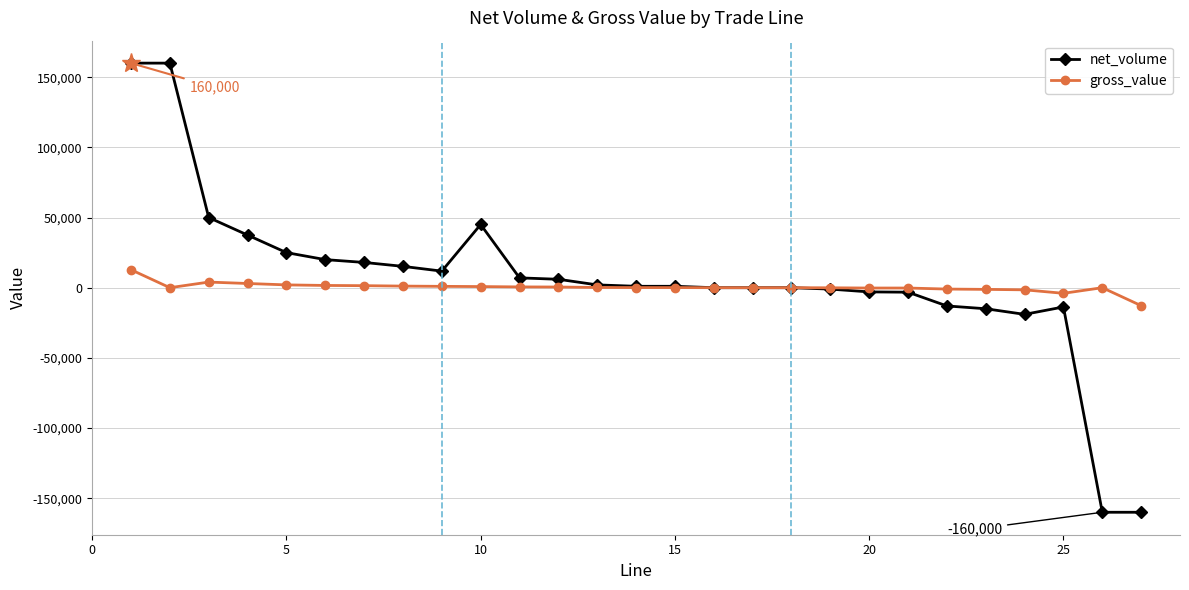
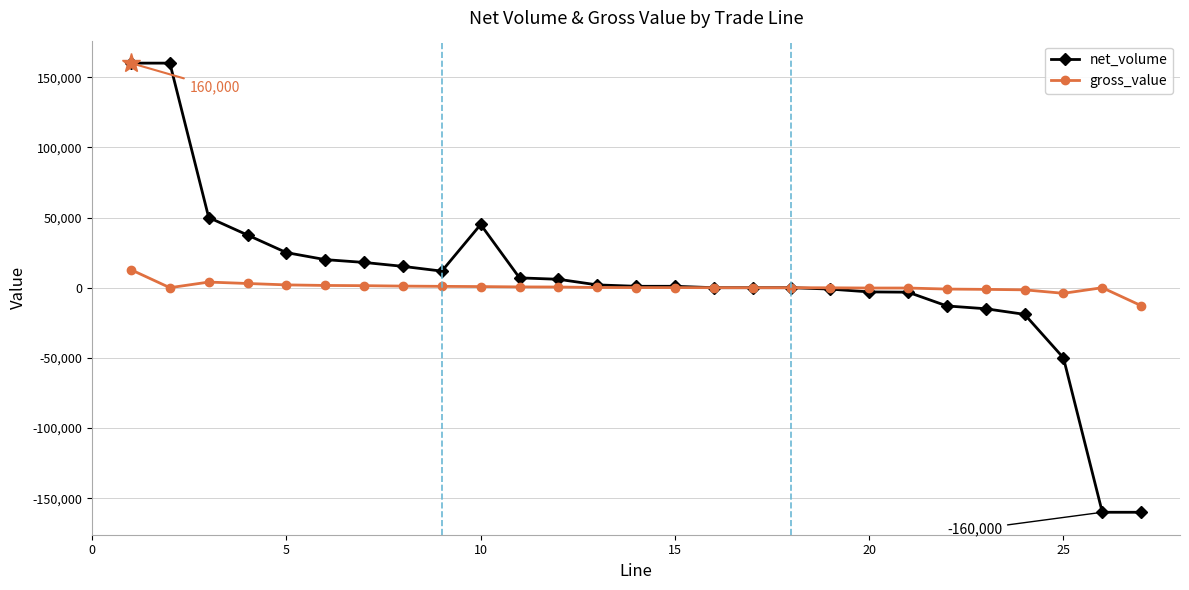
net_volume, 25: -14,000 -> -50,000
